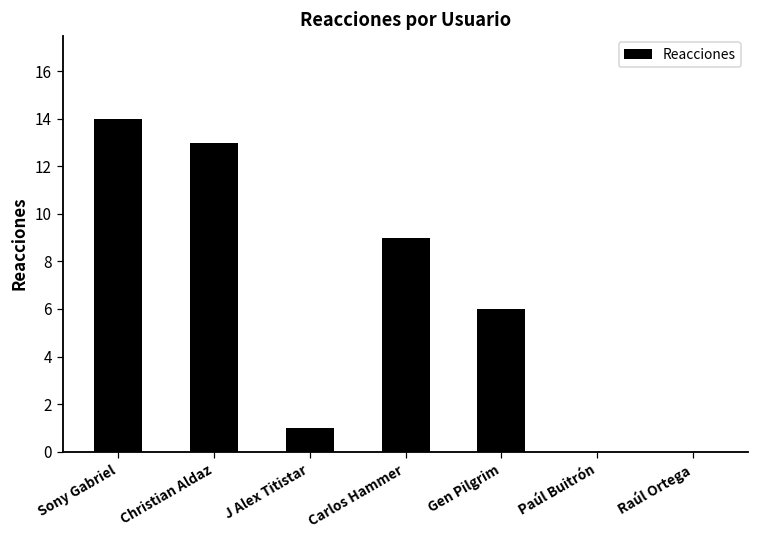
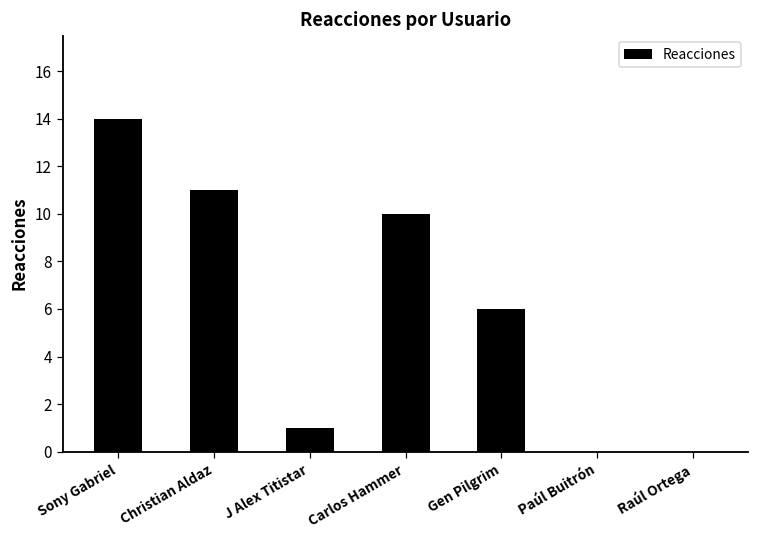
Christian Aldaz: 13 -> 11
Carlos Hammer: 9 -> 10
